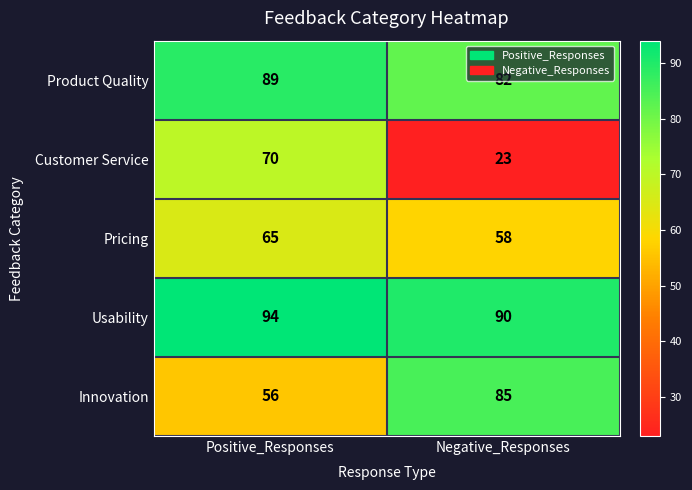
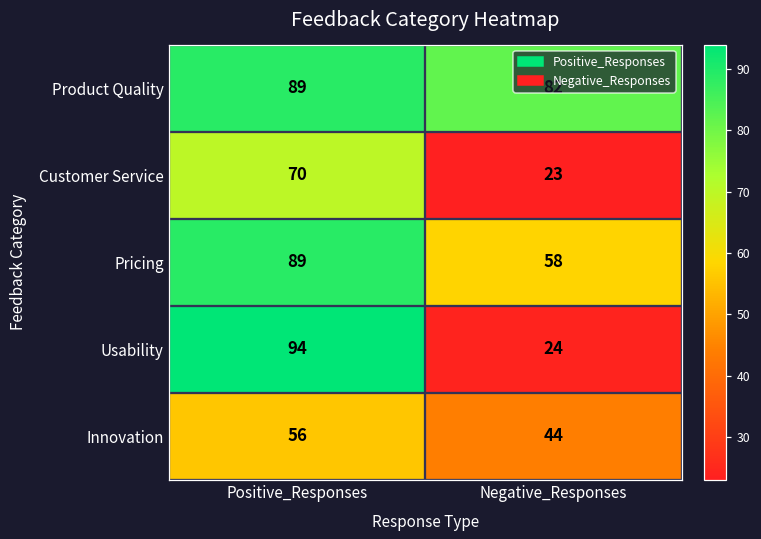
Pricing, Positive_Responses: 65 -> 89
Usability, Negative_Responses: 90 -> 24
Innovation, Negative_Responses: 85 -> 44
